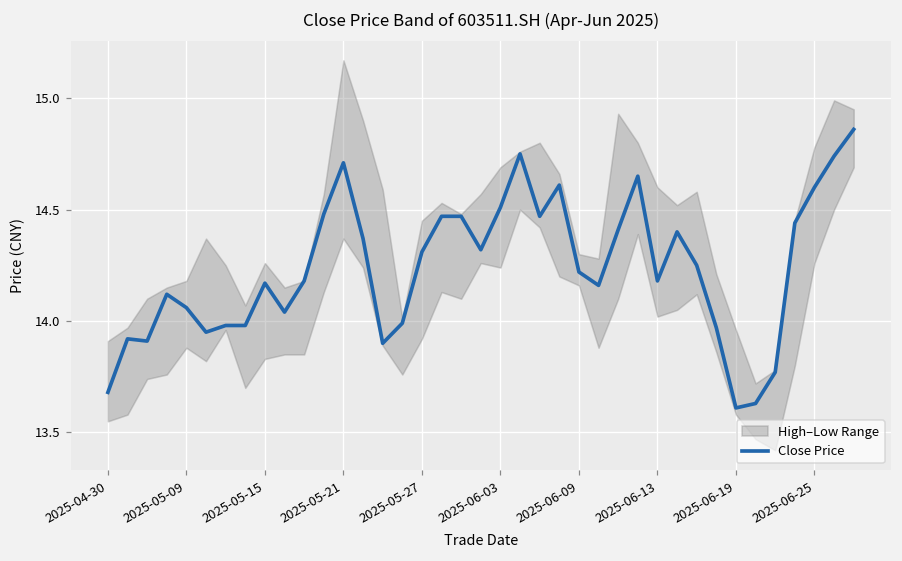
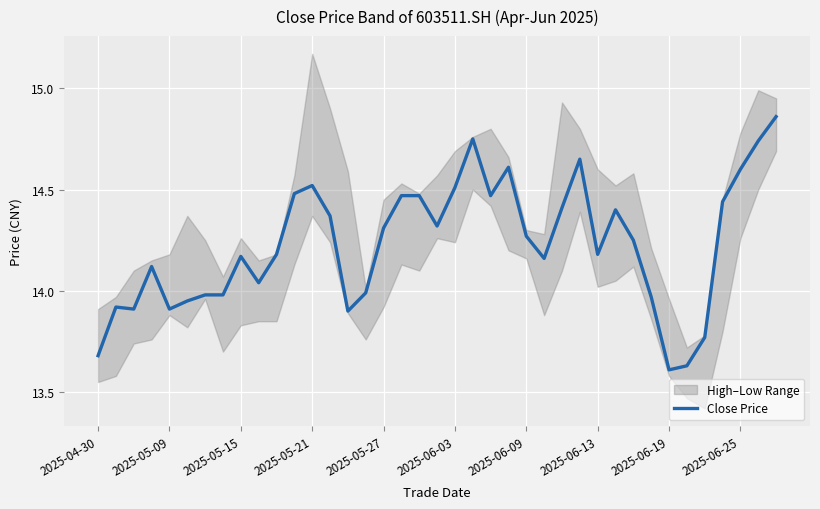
Close Price, 2025-05-09: 14.06 -> 13.91
Close Price, 2025-05-21: 14.71 -> 14.52
Close Price, 2025-06-09: 14.22 -> 14.27
